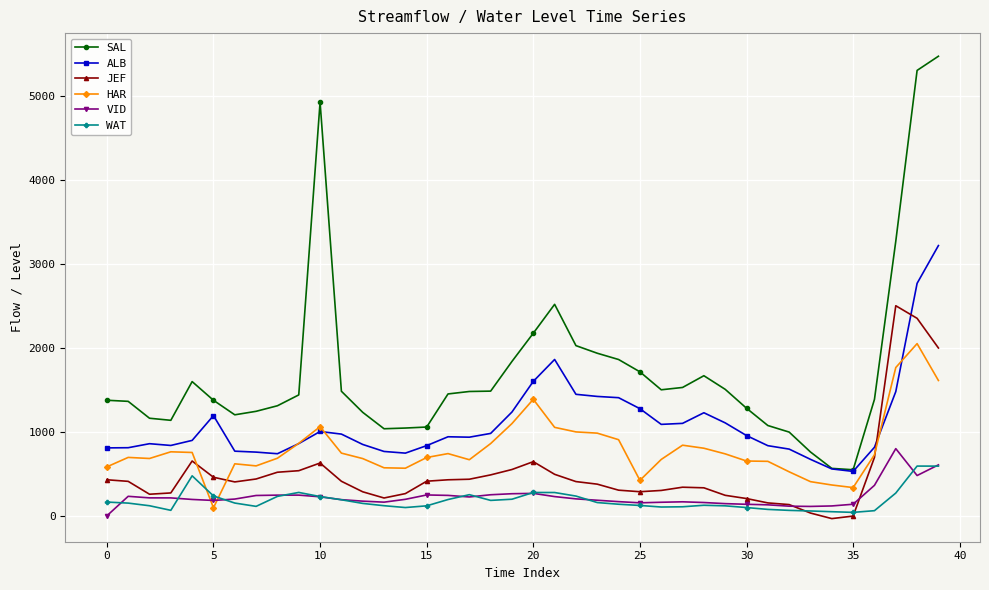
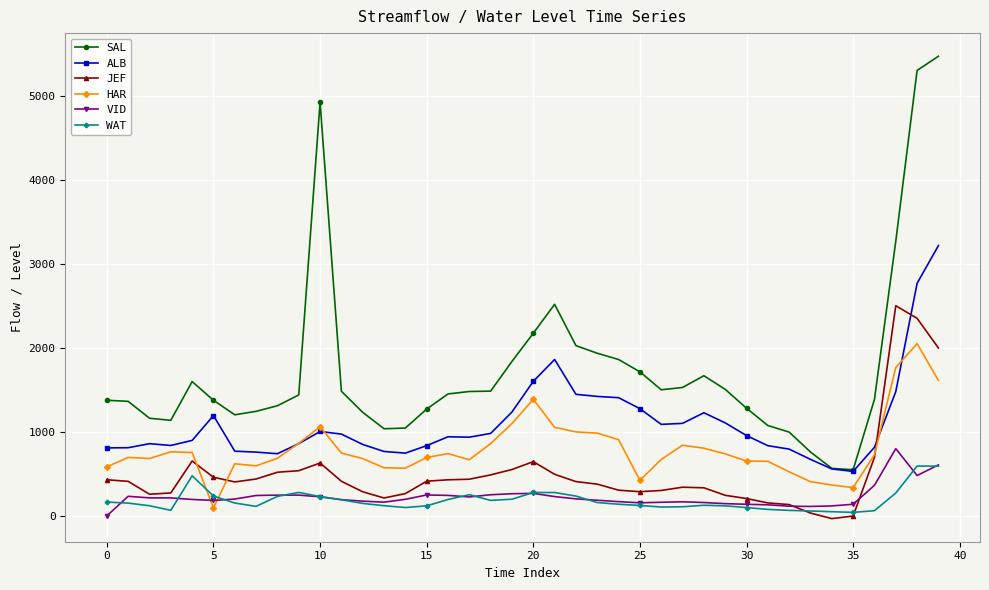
SAL, 15: 1100 -> 1300
